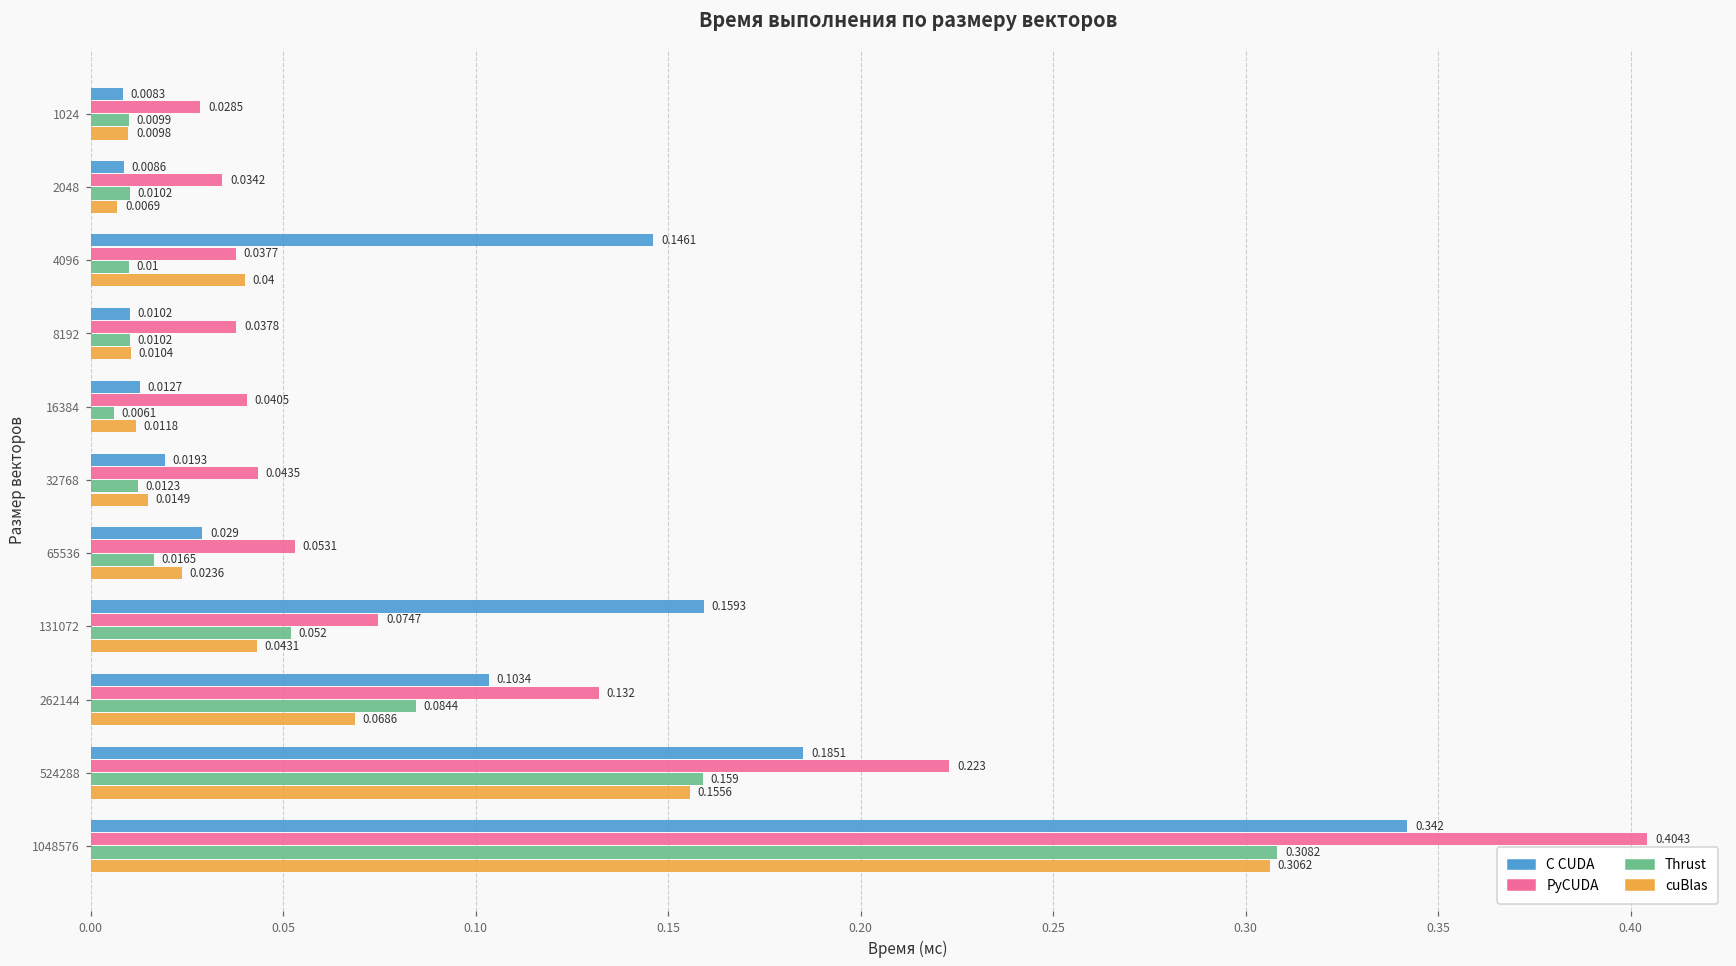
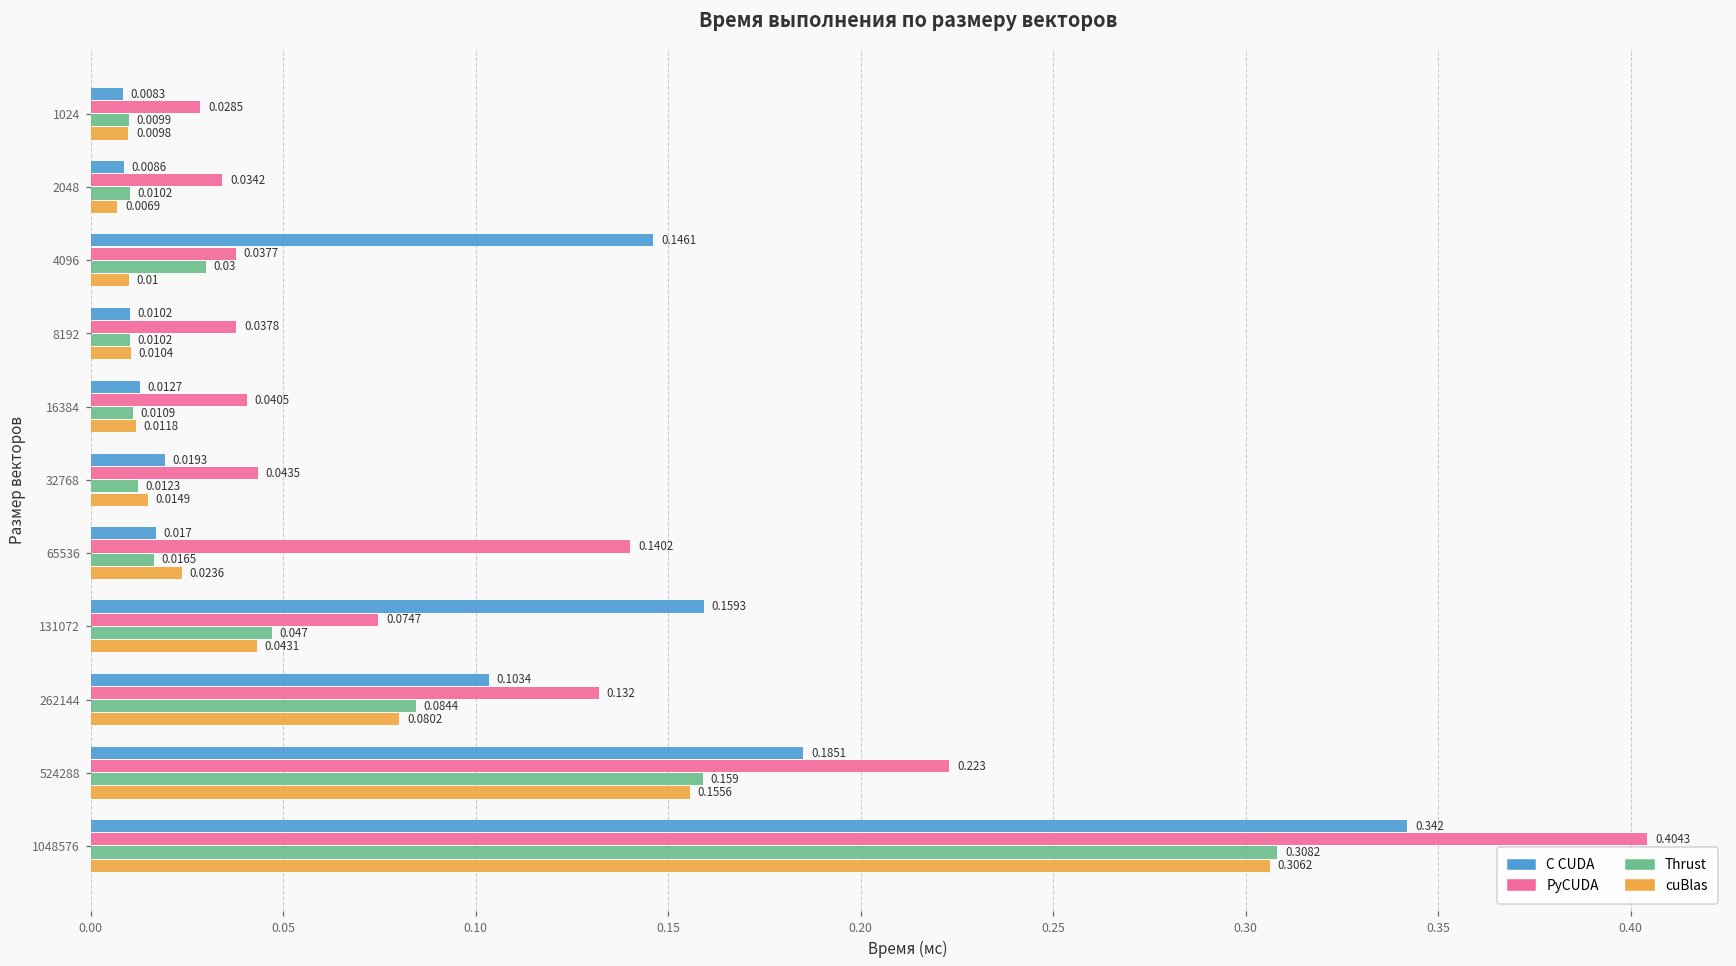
Thrust, 4096: 0.01 -> 0.03
cuBlas, 4096: 0.04 -> 0.01
Thrust, 16384: 0.0061 -> 0.0109
C CUDA, 65536: 0.029 -> 0.017
PyCUDA, 65536: 0.0531 -> 0.1402
Thrust, 131072: 0.052 -> 0.047
cuBlas, 262144: 0.0686 -> 0.0802
